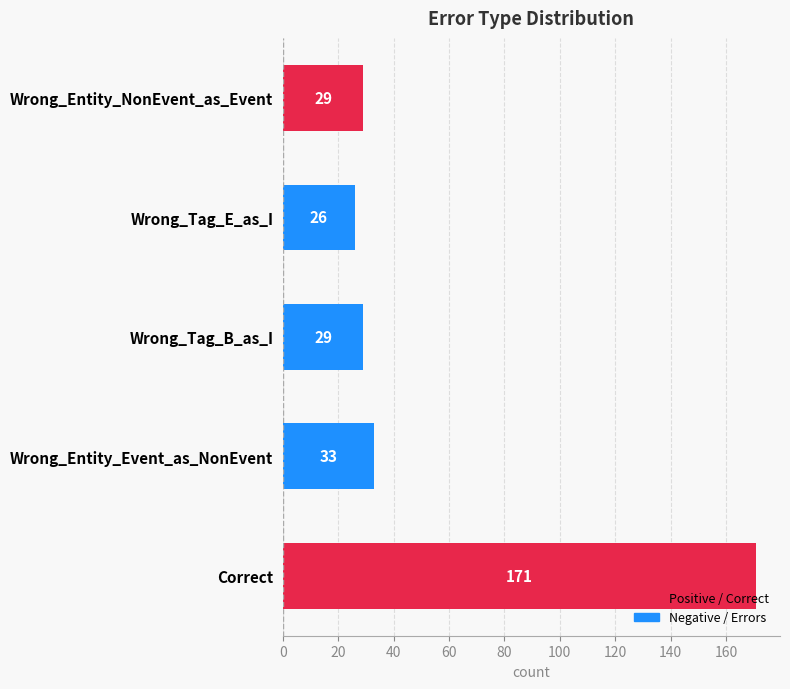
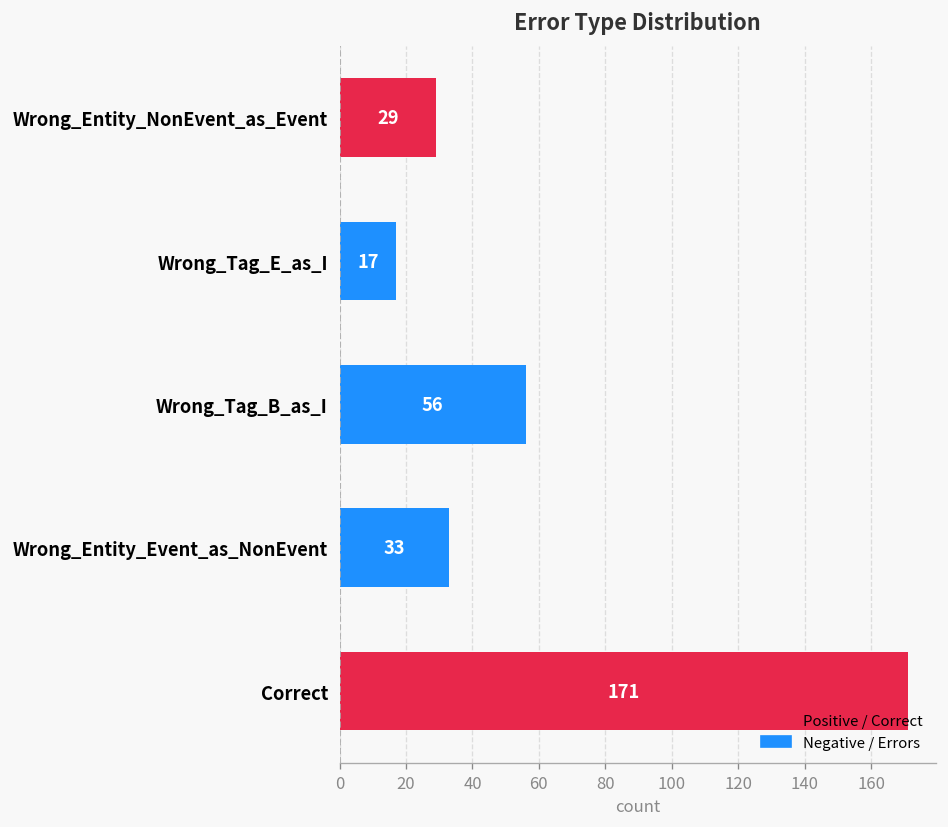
Wrong_Tag_E_as_I: 26 -> 17
Wrong_Tag_B_as_I: 29 -> 56
